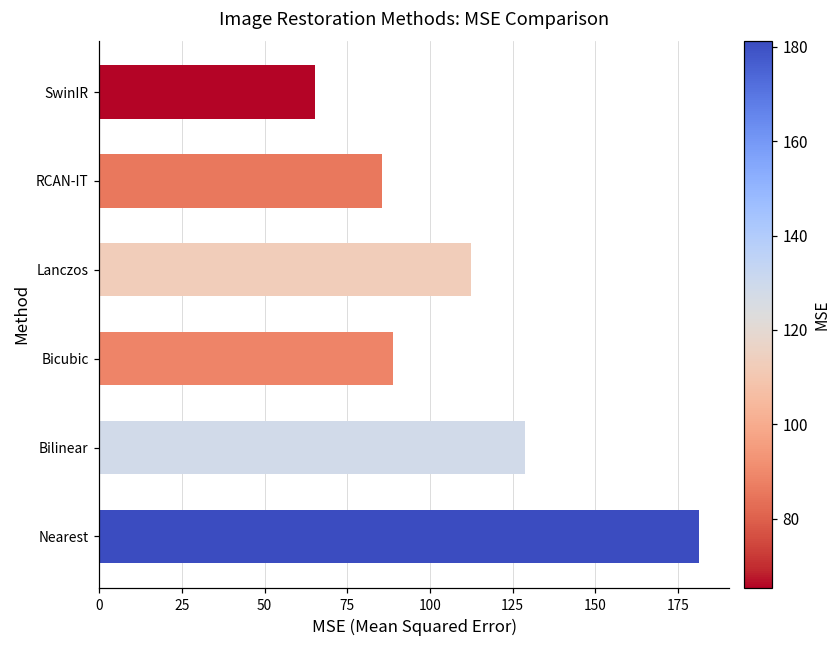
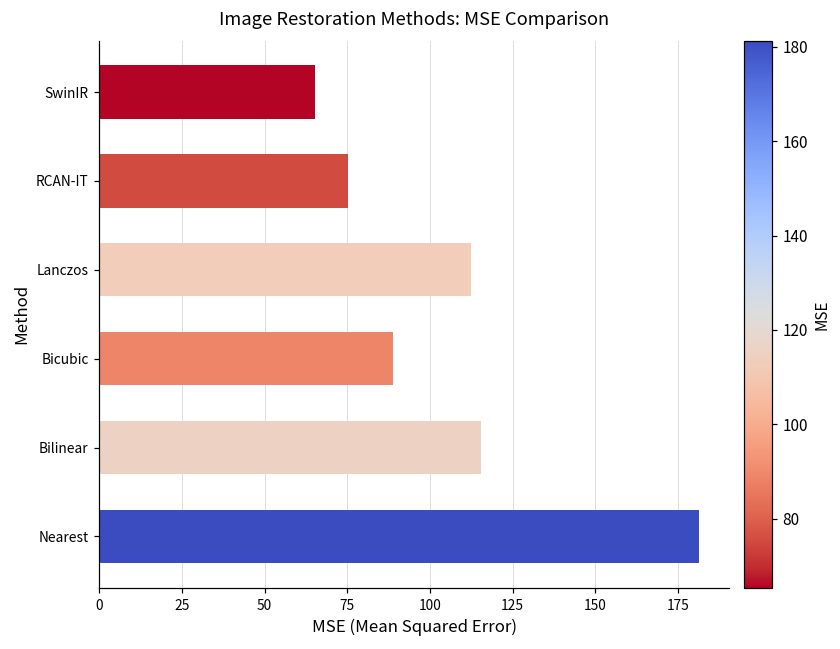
RCAN-IT: 85 -> 75
Bilinear: 129 -> 115
